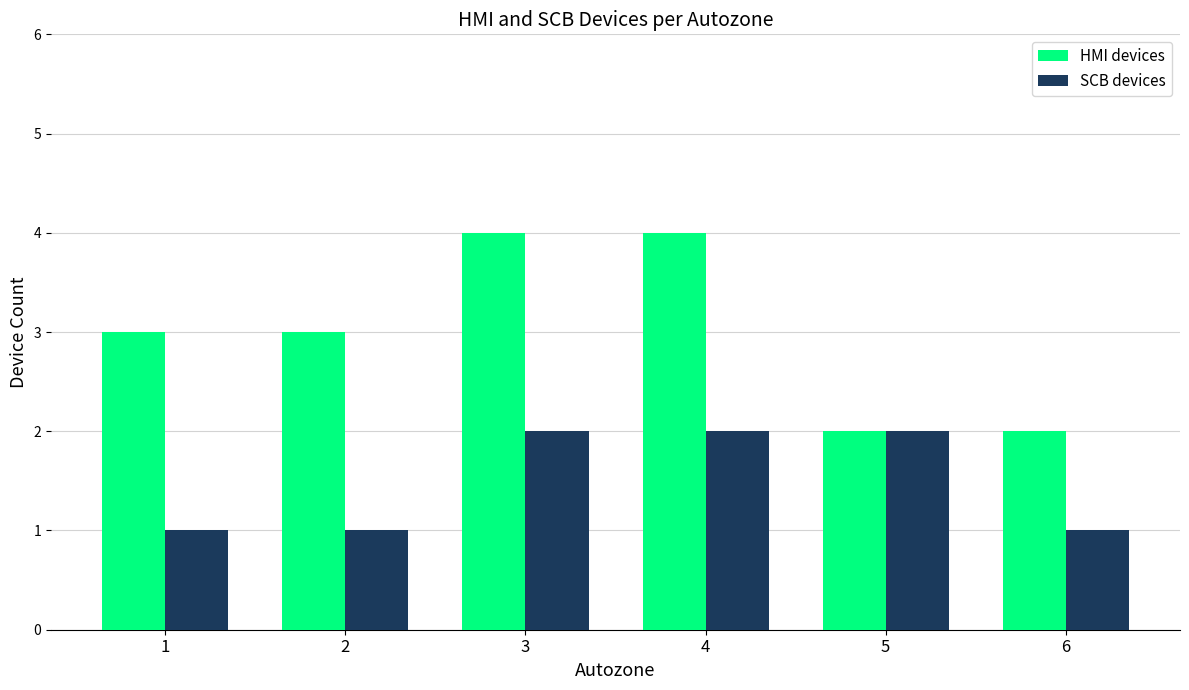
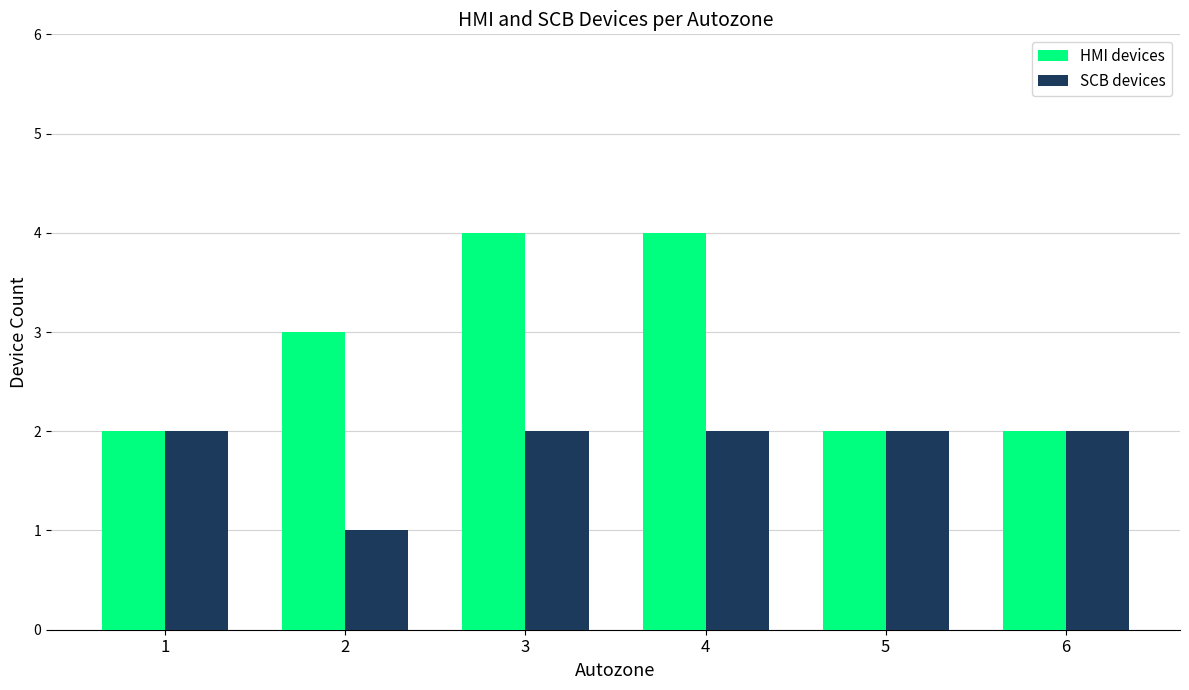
HMI devices, 1: 3 -> 2
SCB devices, 1: 1 -> 2
SCB devices, 6: 1 -> 2
